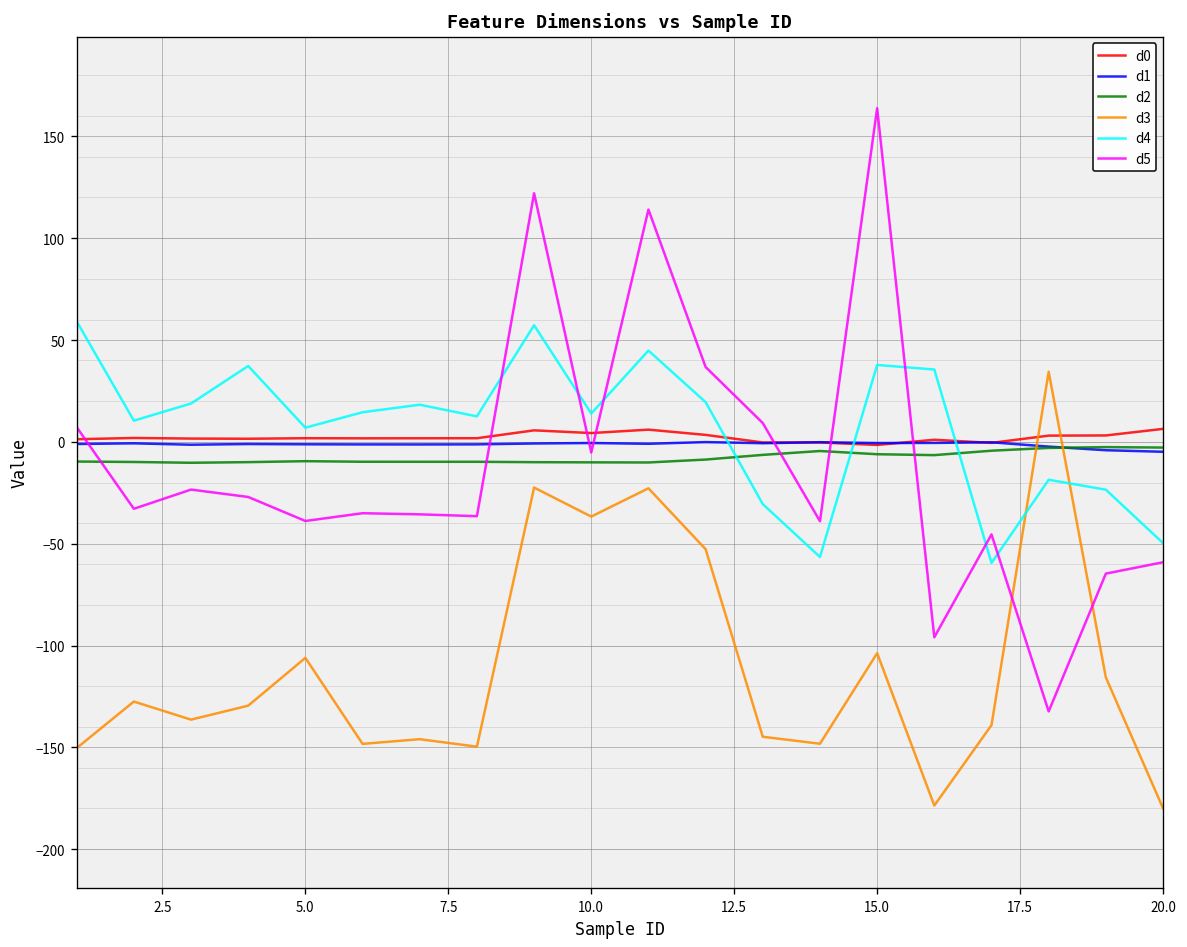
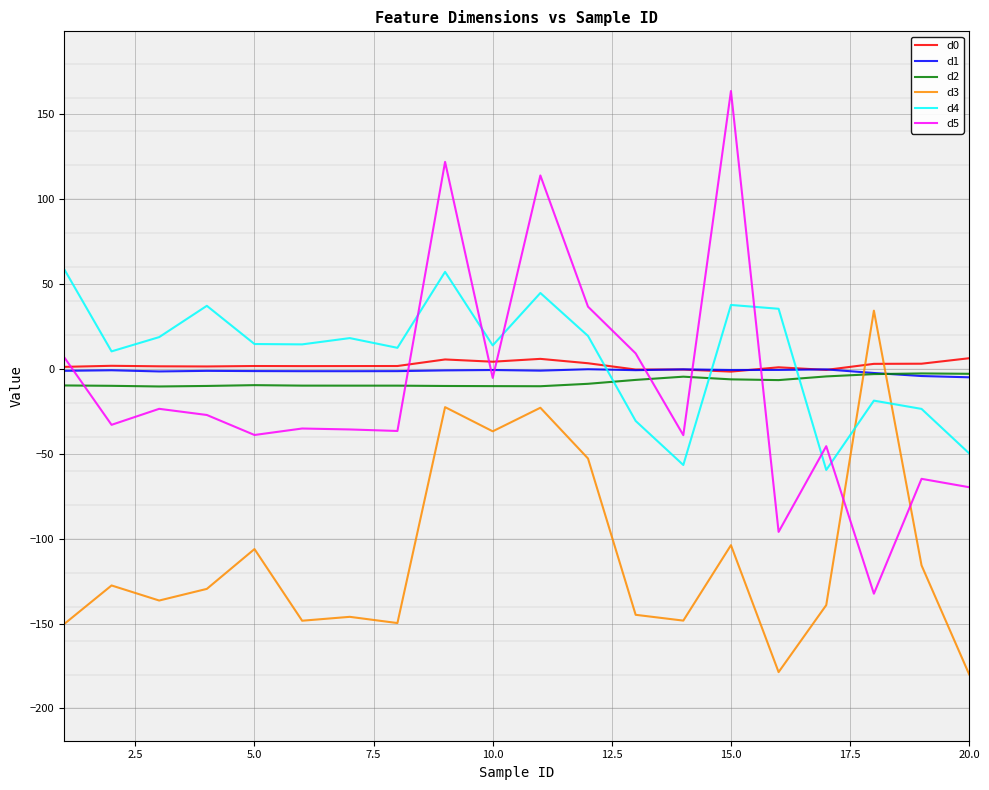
d4, 5.0: 7 -> 15
d5, 20.0: -59 -> -70
